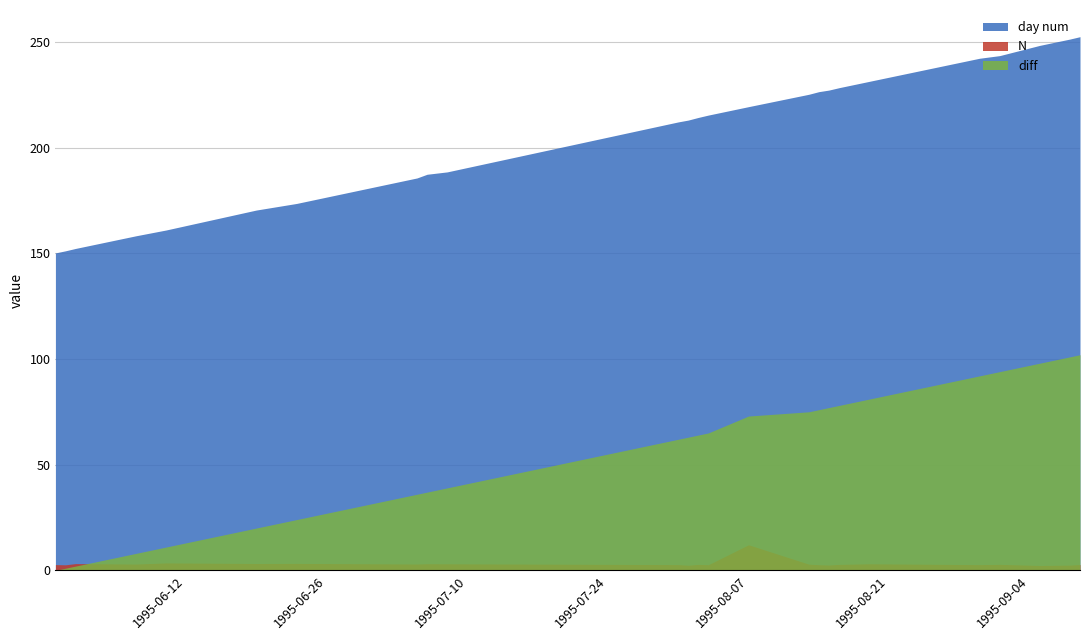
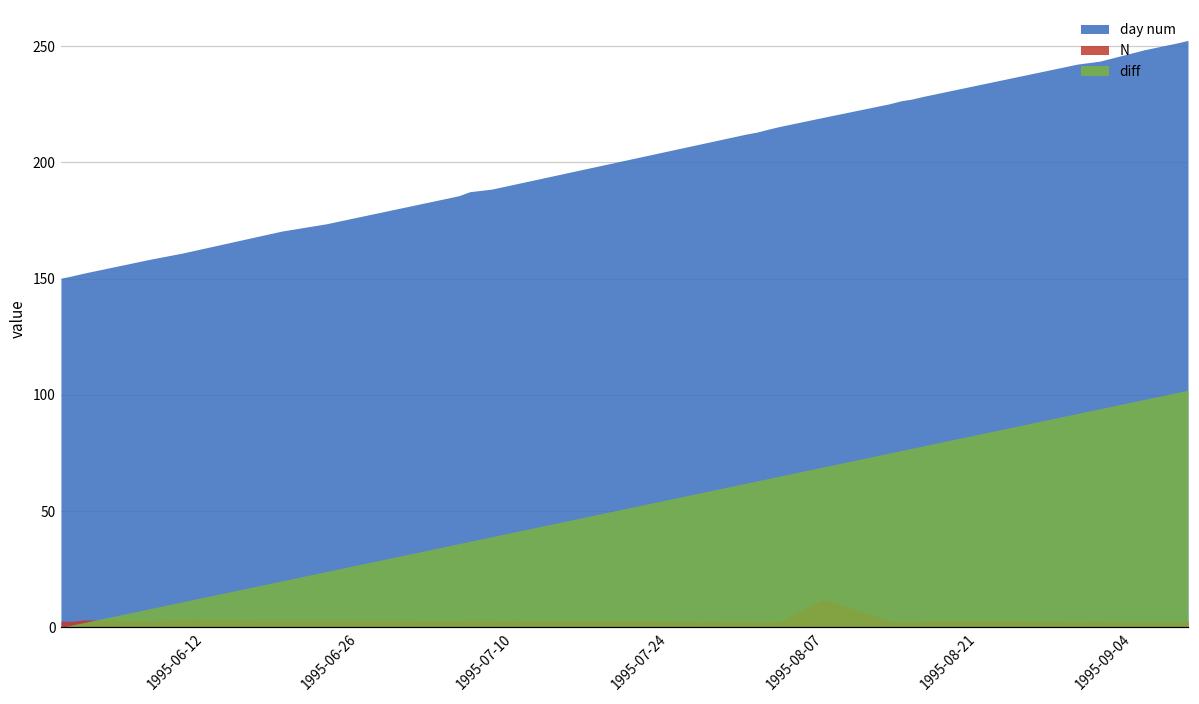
diff, 1995-08-07: 73 -> 69
